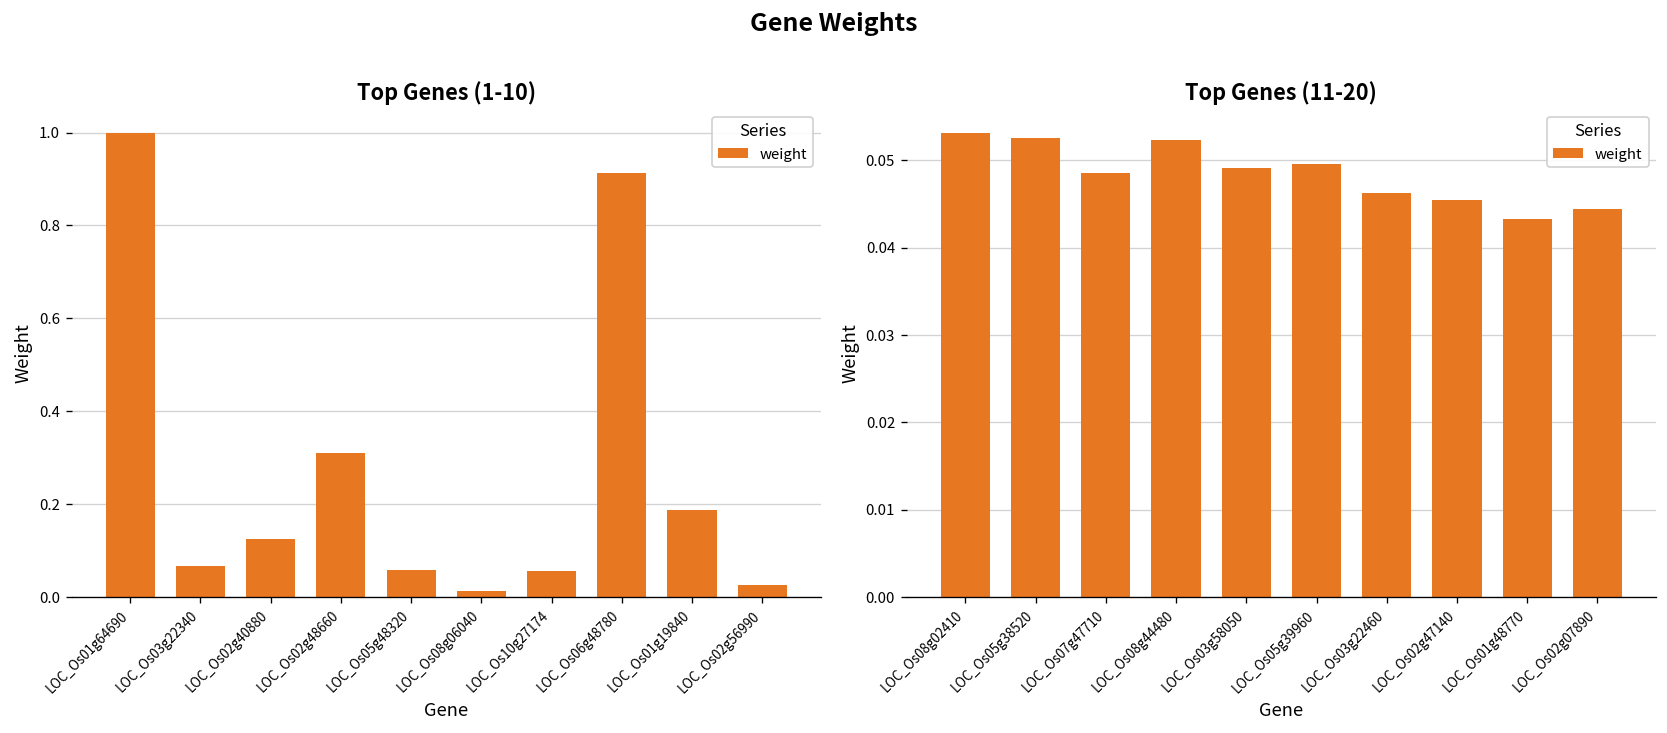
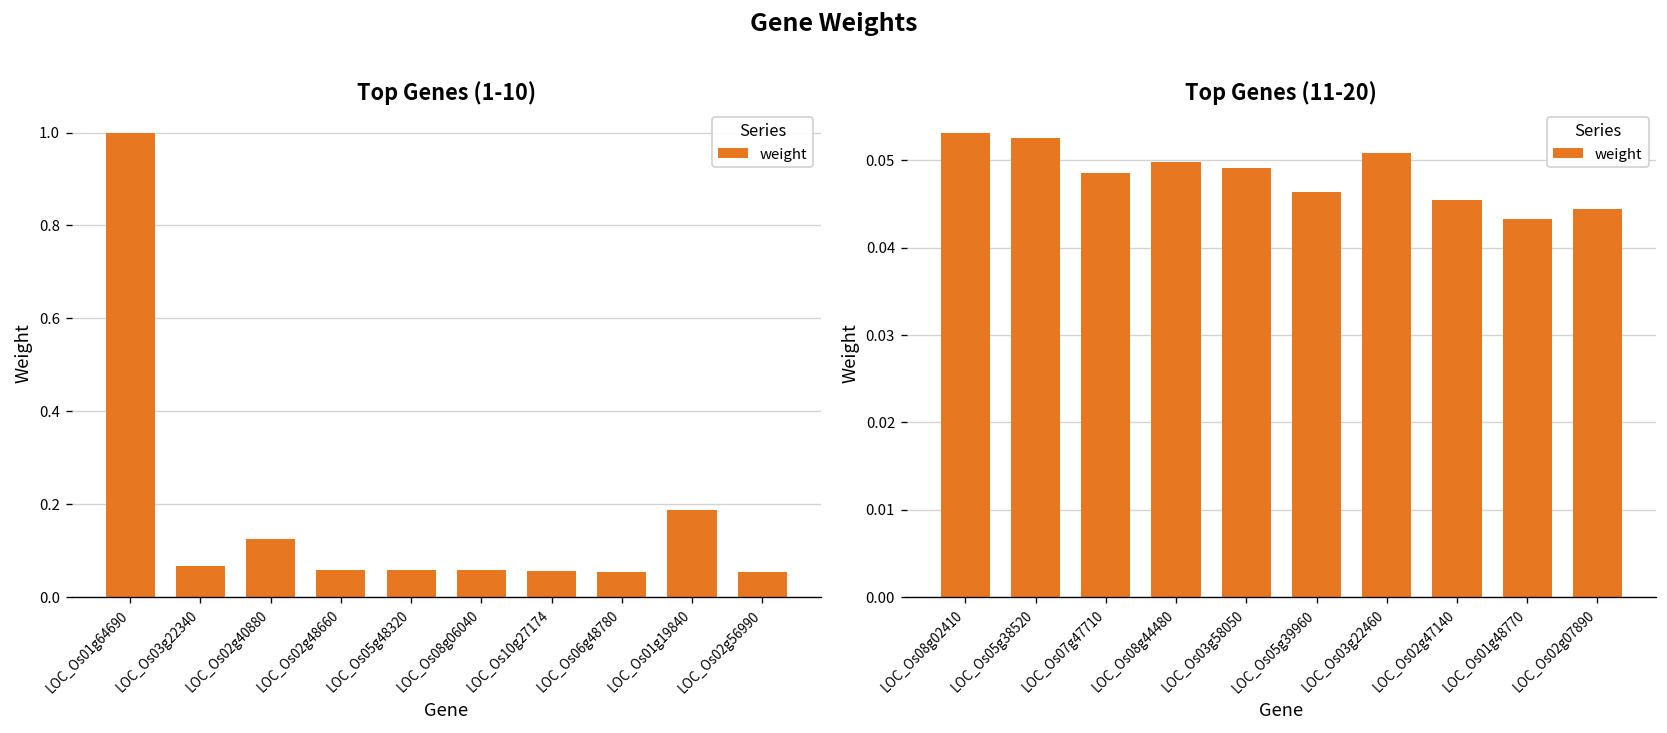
Top Genes (1-10), LOC_Os02g48660: 0.31 -> 0.06
Top Genes (1-10), LOC_Os08g06040: 0.01 -> 0.06
Top Genes (1-10), LOC_Os06g48780: 0.91 -> 0.05
Top Genes (1-10), LOC_Os02g56990: 0.03 -> 0.05
Top Genes (11-20), LOC_Os08g44480: 0.052 -> 0.050
Top Genes (11-20), LOC_Os05g39960: 0.050 -> 0.046
Top Genes (11-20), LOC_Os03g22460: 0.046 -> 0.051
